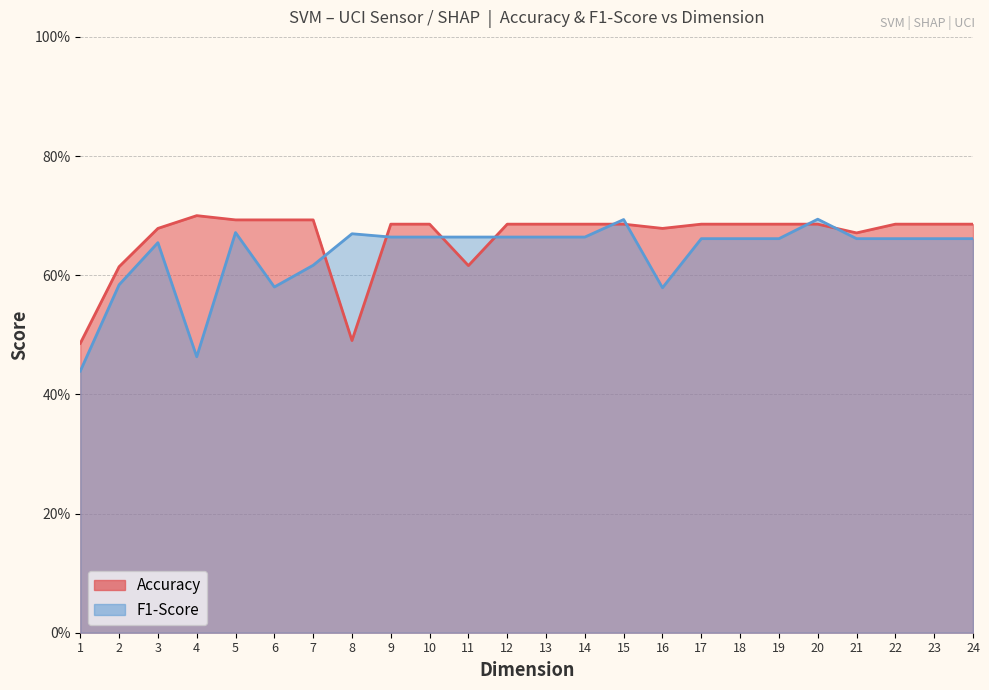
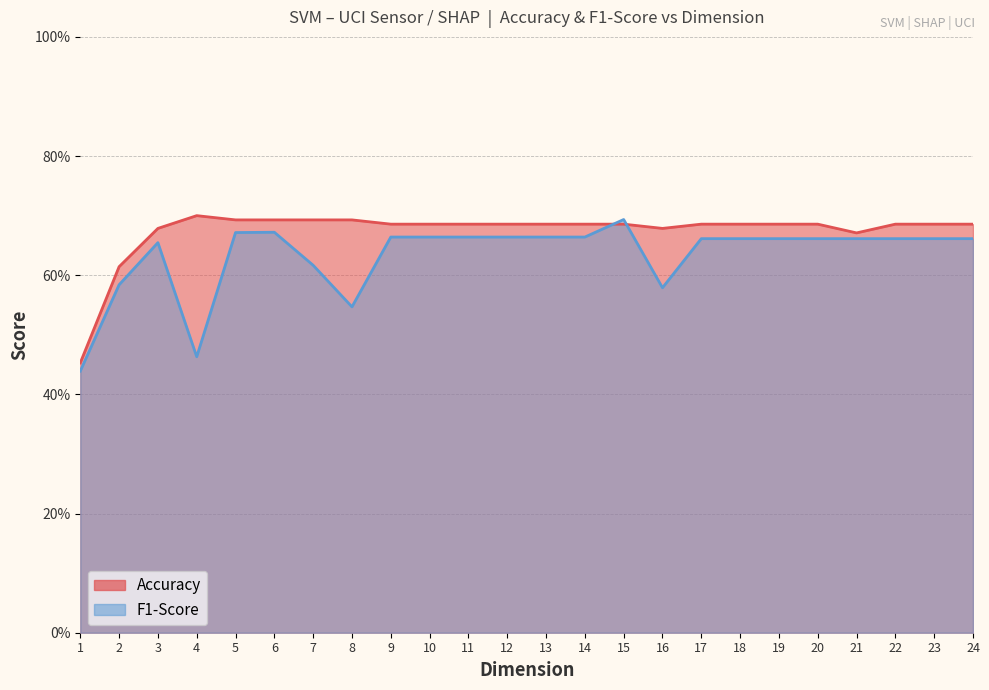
Accuracy, 1: 49% -> 45%
F1-Score, 6: 58% -> 67%
Accuracy, 8: 49% -> 69%
F1-Score, 8: 67% -> 55%
Accuracy, 11: 62% -> 69%
F1-Score, 20: 69% -> 66%
